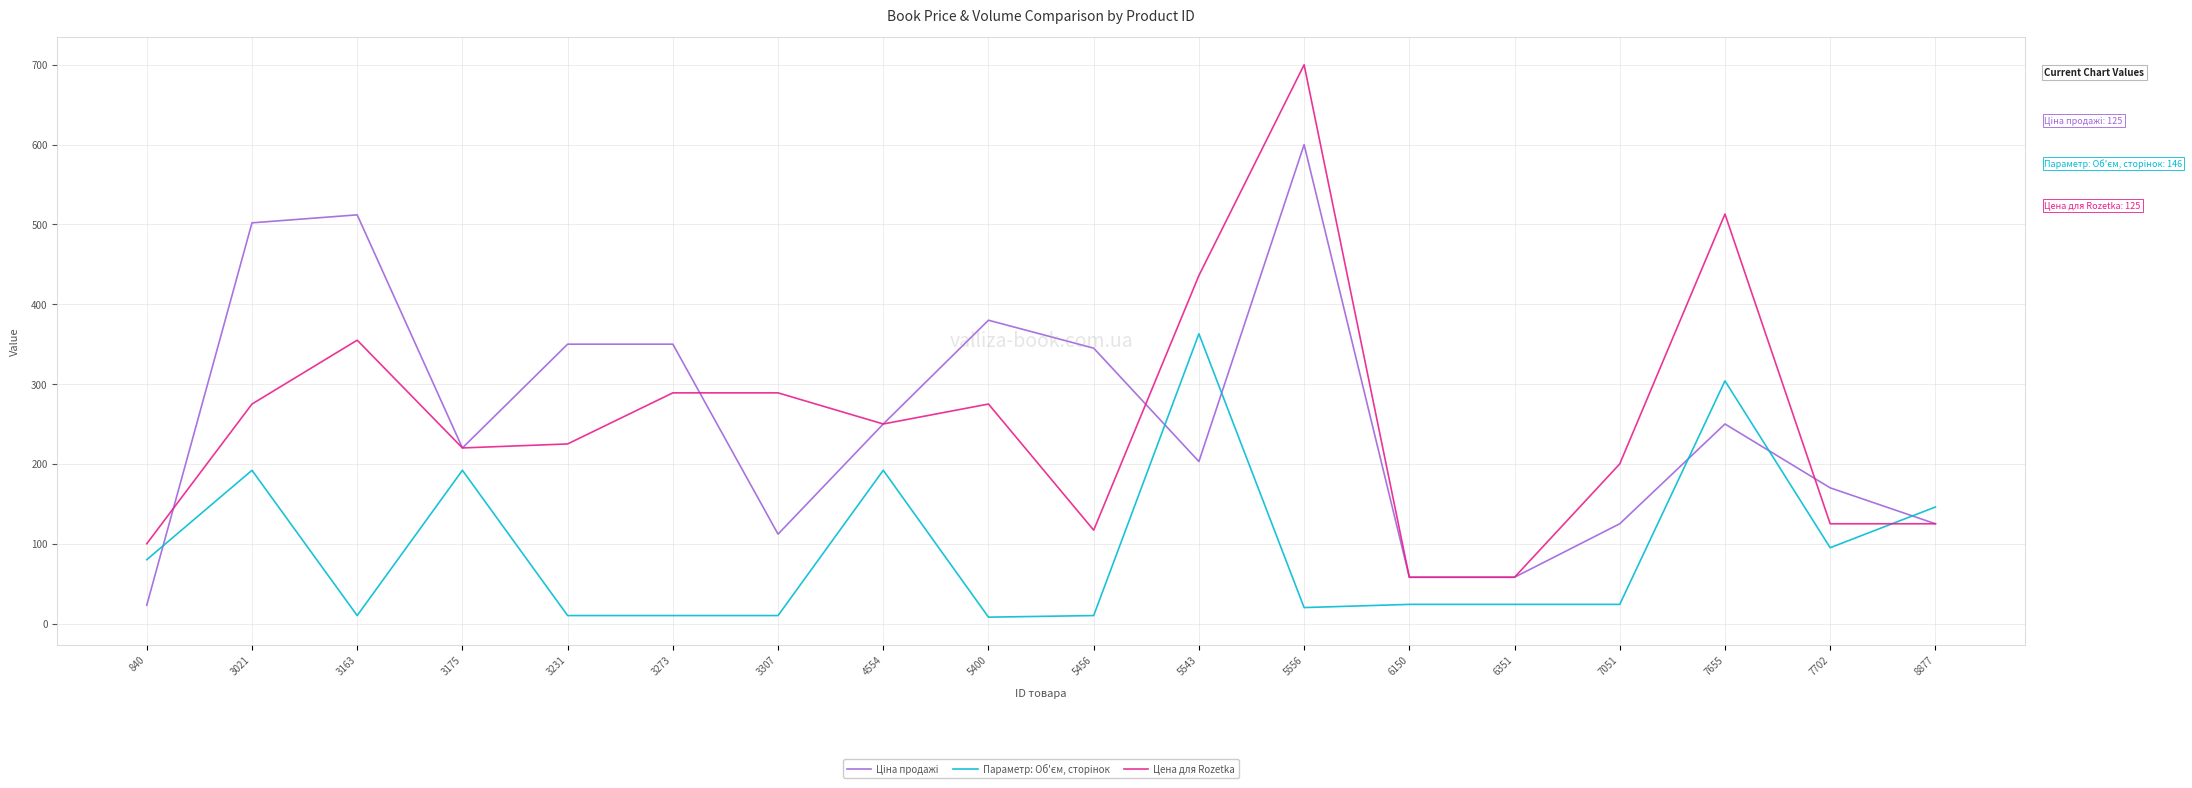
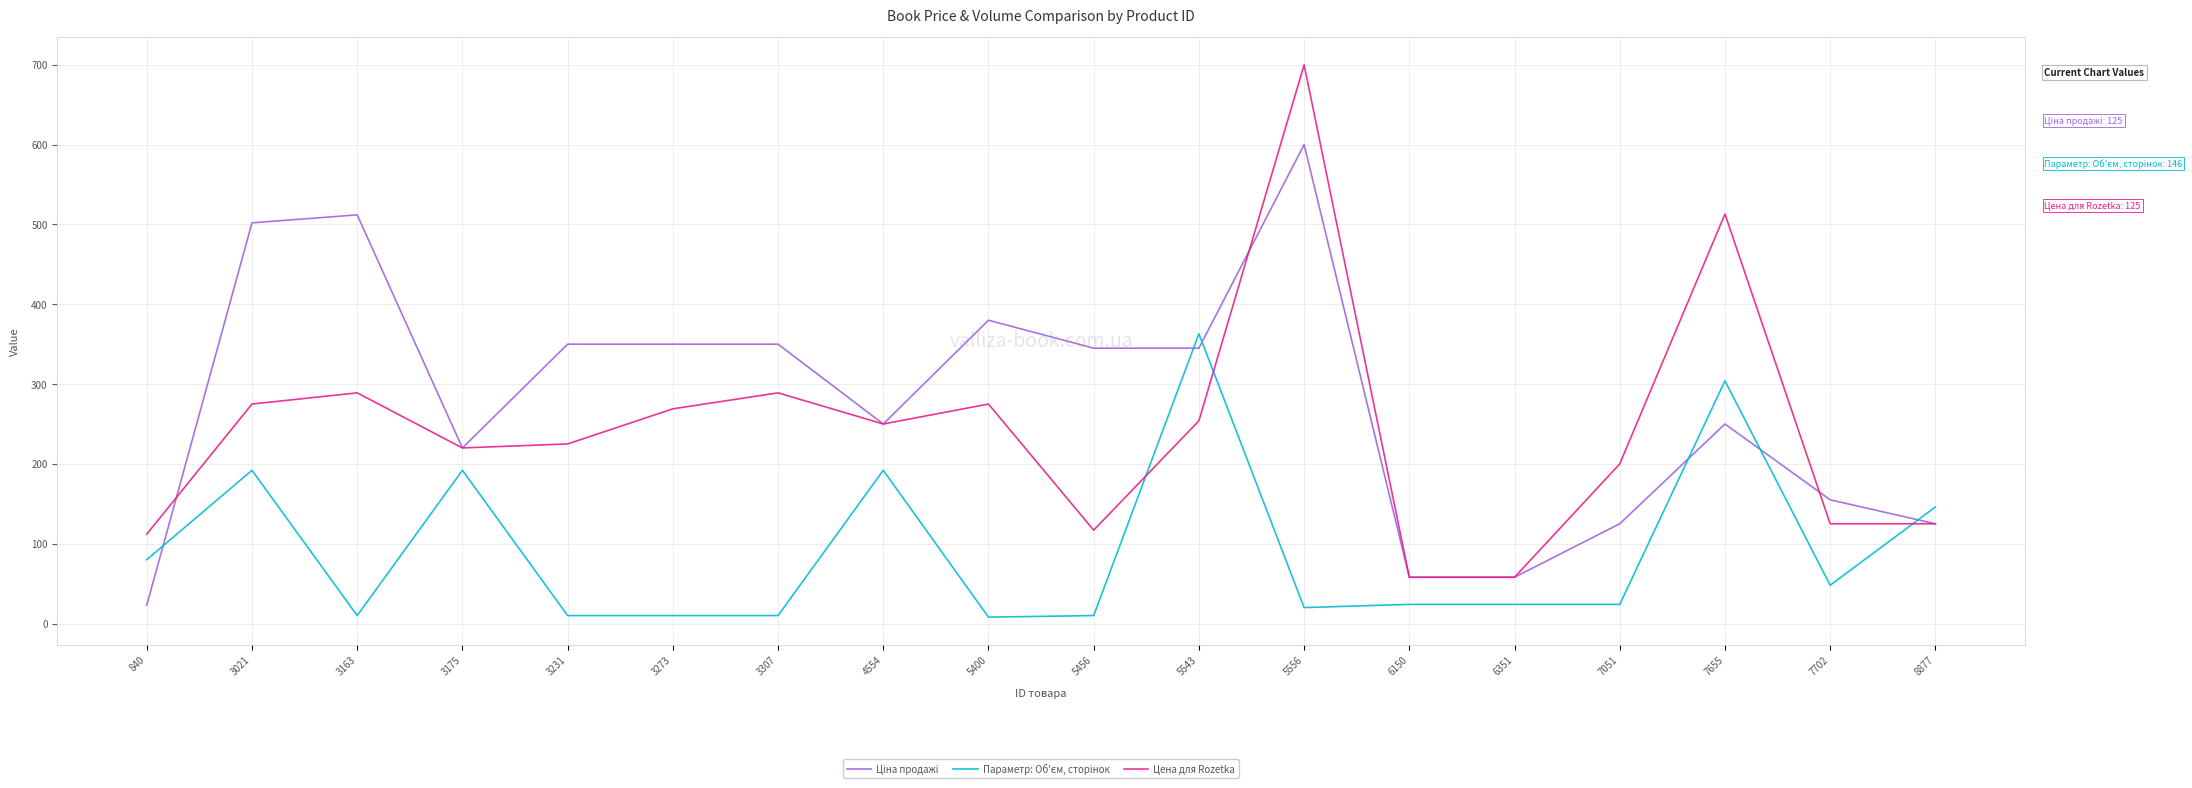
Цена для Rozetka, 840: 100 -> 110
Цена для Rozetka, 3163: 360 -> 290
Цена для Rozetka, 3273: 290 -> 270
Ціна продажі, 3307: 110 -> 350
Ціна продажі, 5543: 200 -> 350
Цена для Rozetka, 5543: 440 -> 250
Ціна продажі, 7702: 170 -> 160
Параметр: Об'єм, сторінок, 7702: 100 -> 50
